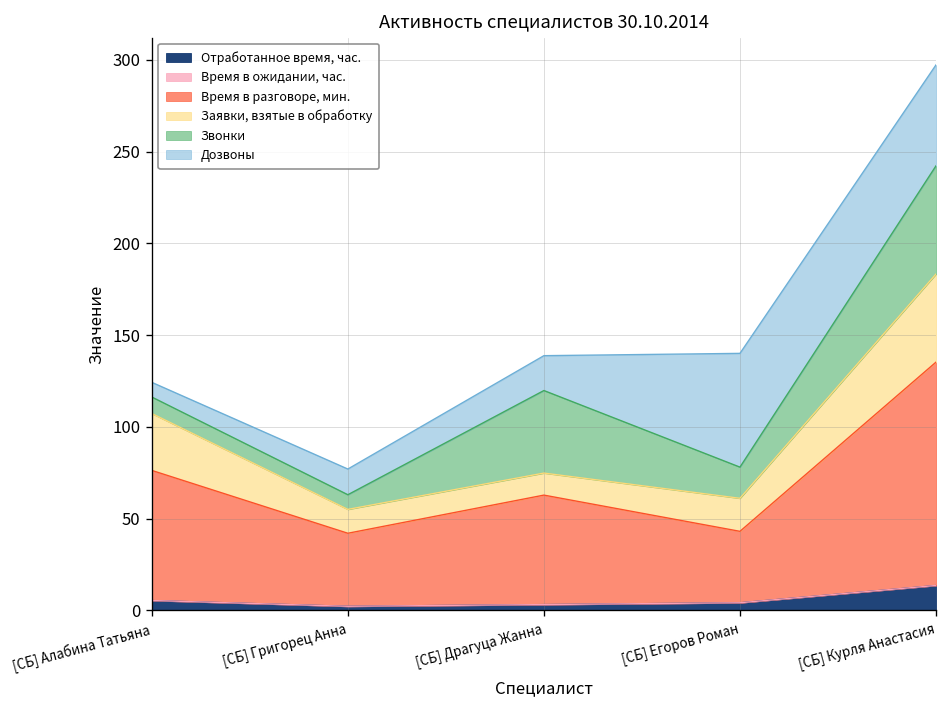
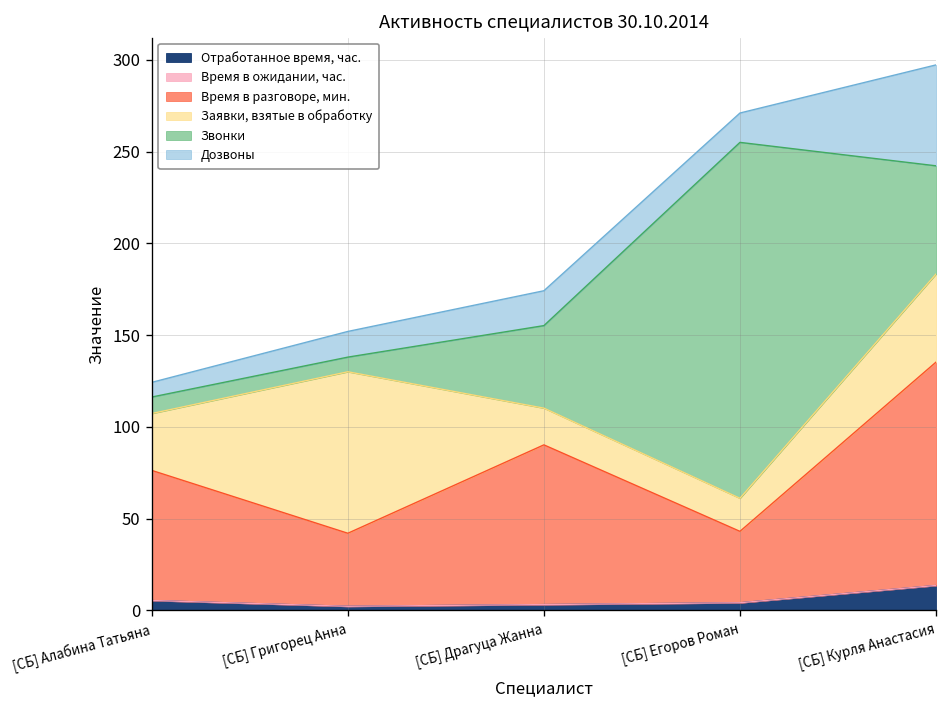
Заявки, взятые в обработку, [СБ] Григорец Анна: 13 -> 88
Время в разговоре, мин., [СБ] Драгуца Жанна: 60 -> 87
Заявки, взятые в обработку, [СБ] Драгуца Жанна: 12 -> 20
Звонки, [СБ] Егоров Роман: 17 -> 194
Дозвоны, [СБ] Егоров Роман: 62 -> 16
